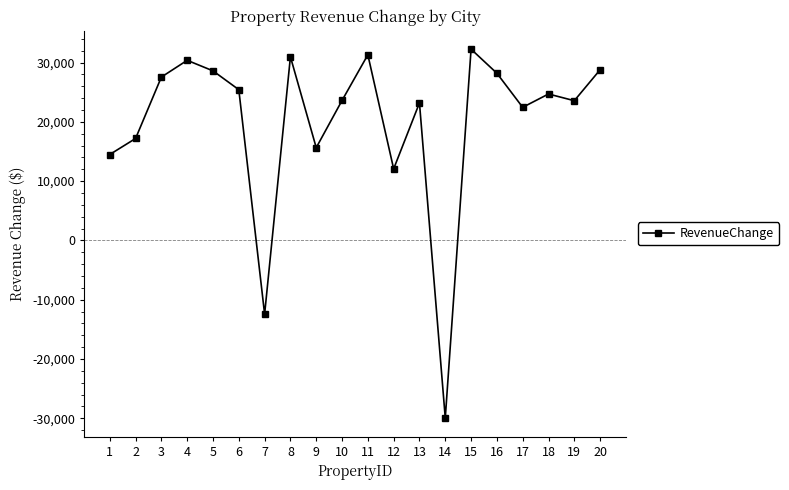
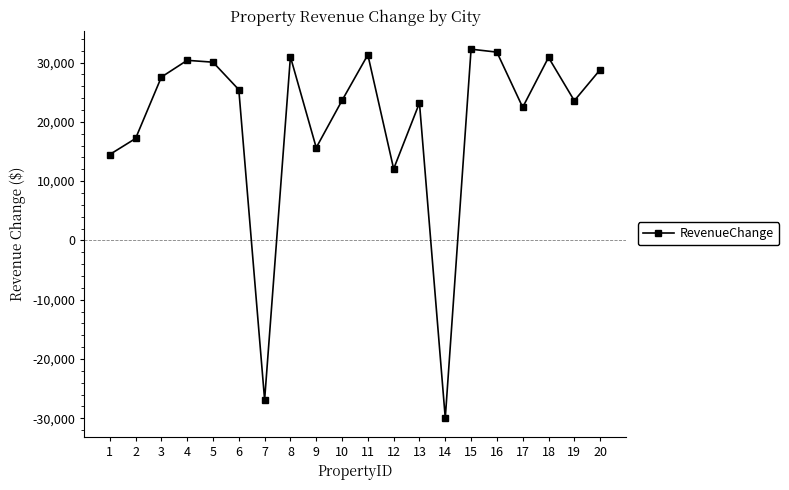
5: 29,000 -> 30,000
7: -12,000 -> -27,000
16: 28,000 -> 32,000
18: 25,000 -> 31,000
